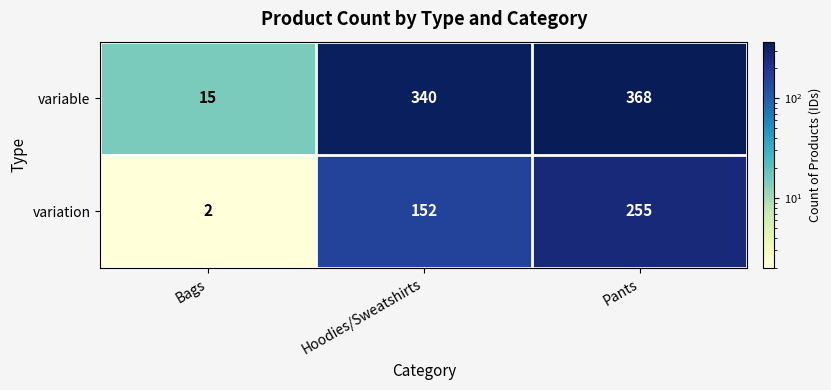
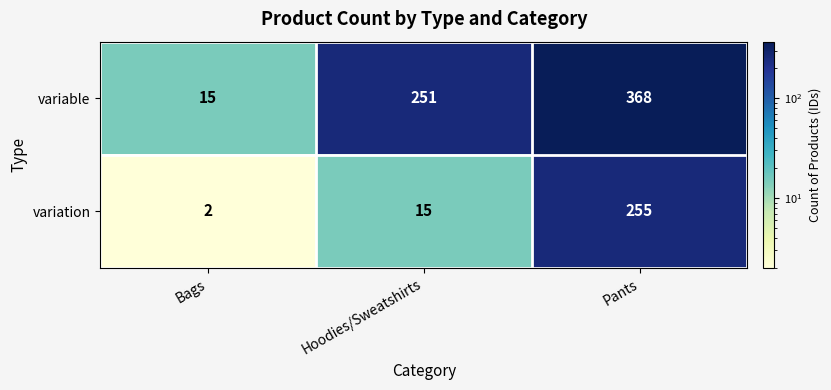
variable, Hoodies/Sweatshirts: 340 -> 251
variation, Hoodies/Sweatshirts: 152 -> 15
